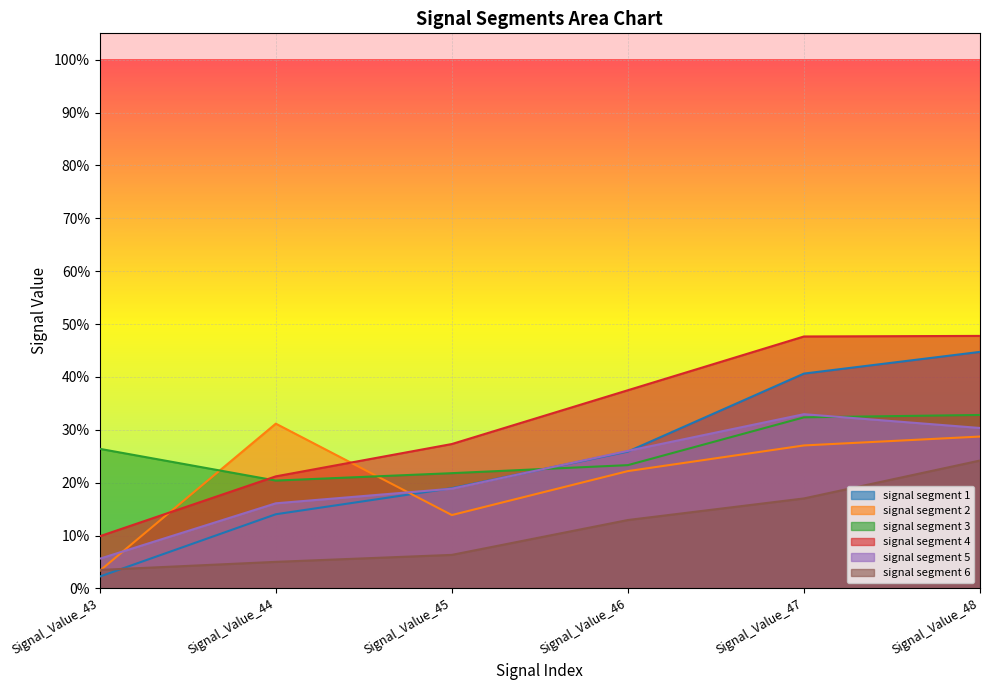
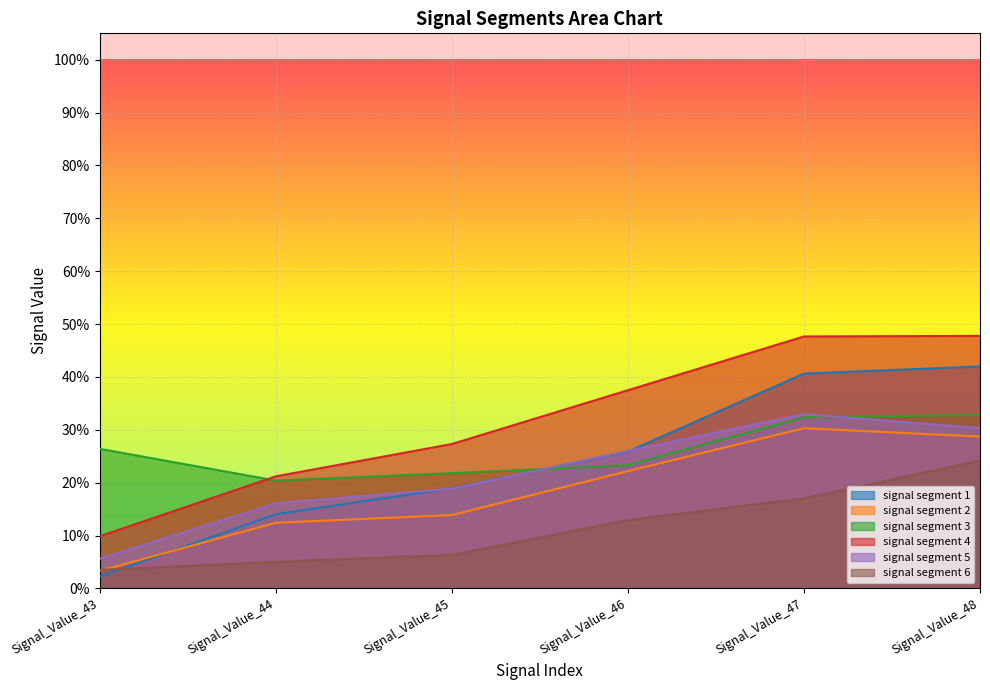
signal segment 2, Signal_Value_44: 31% -> 12%
signal segment 2, Signal_Value_47: 27% -> 30%
signal segment 1, Signal_Value_48: 45% -> 42%
